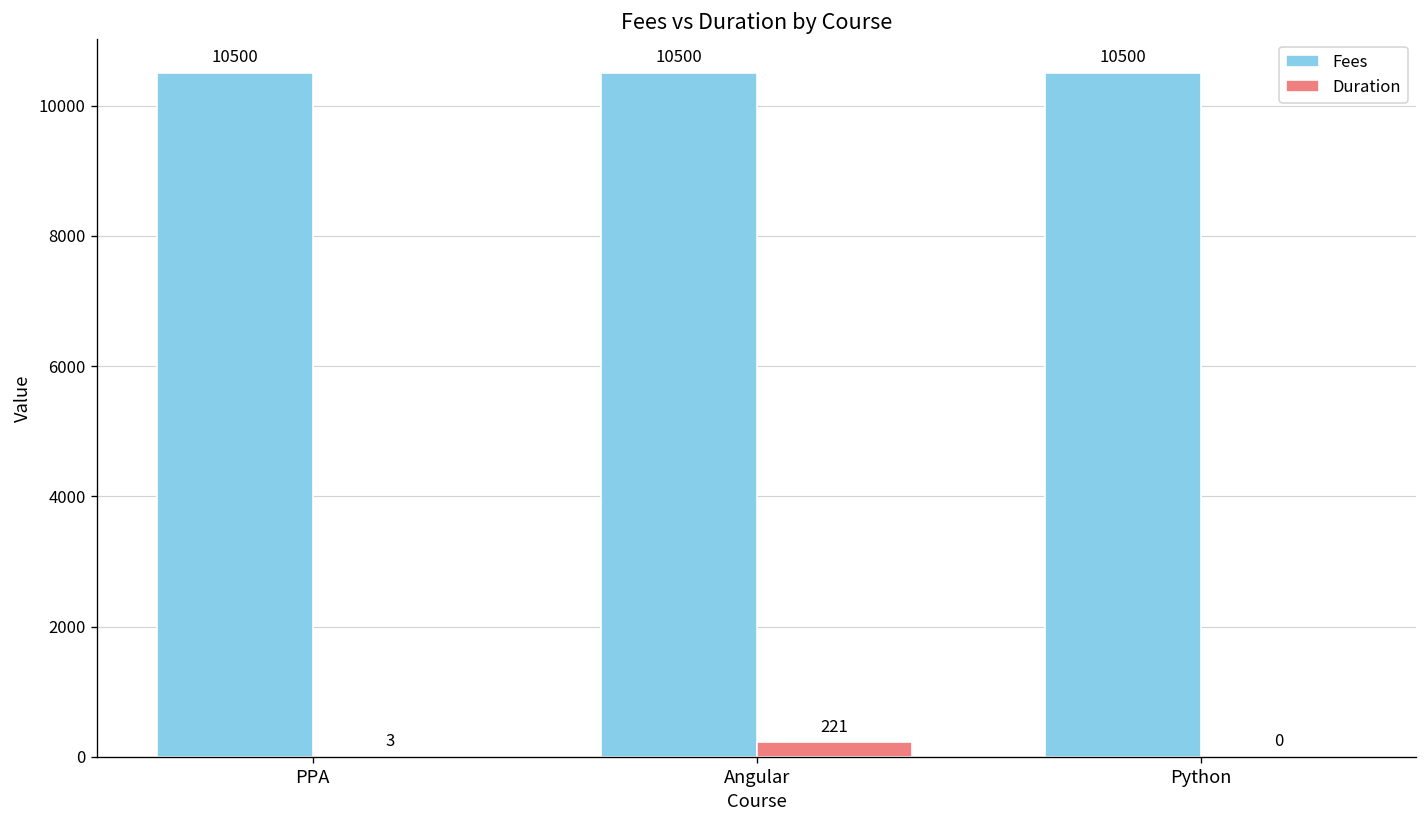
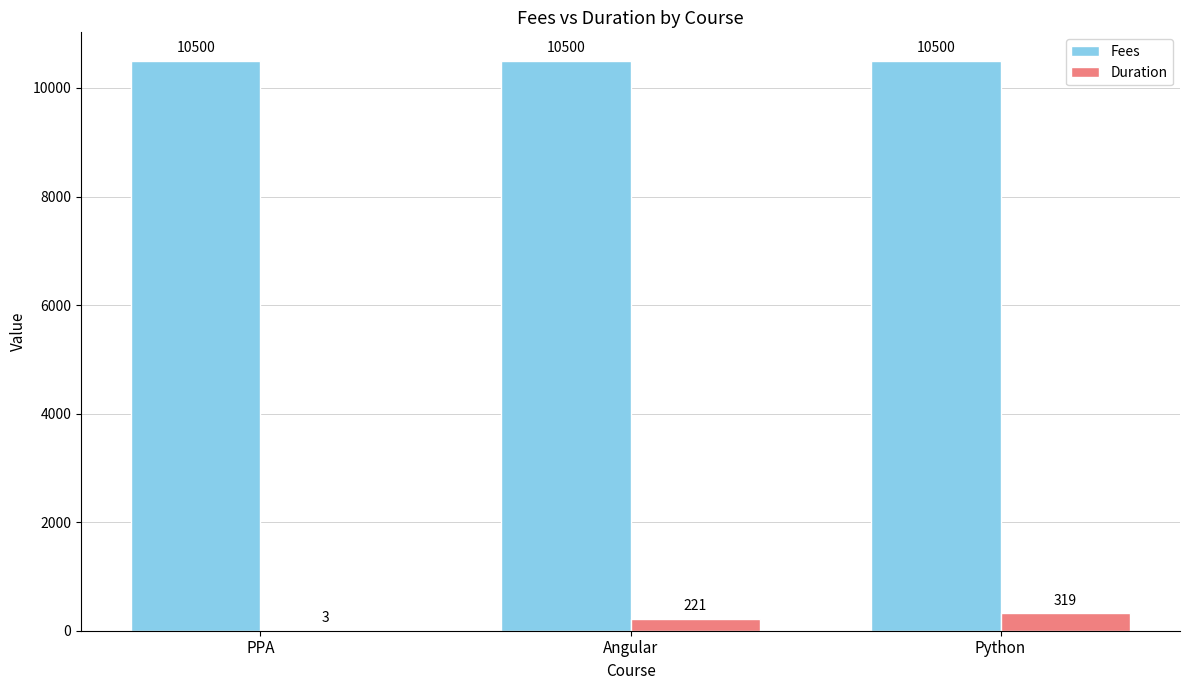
Duration, Python: 0 -> 319
